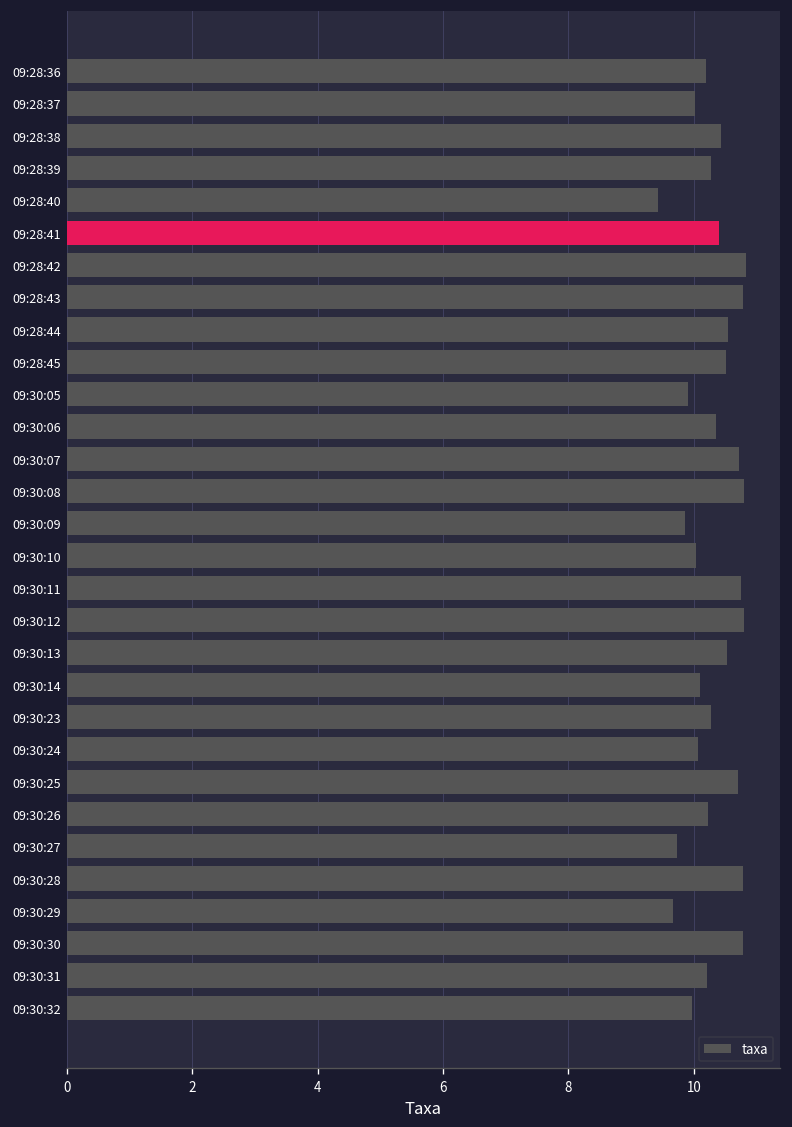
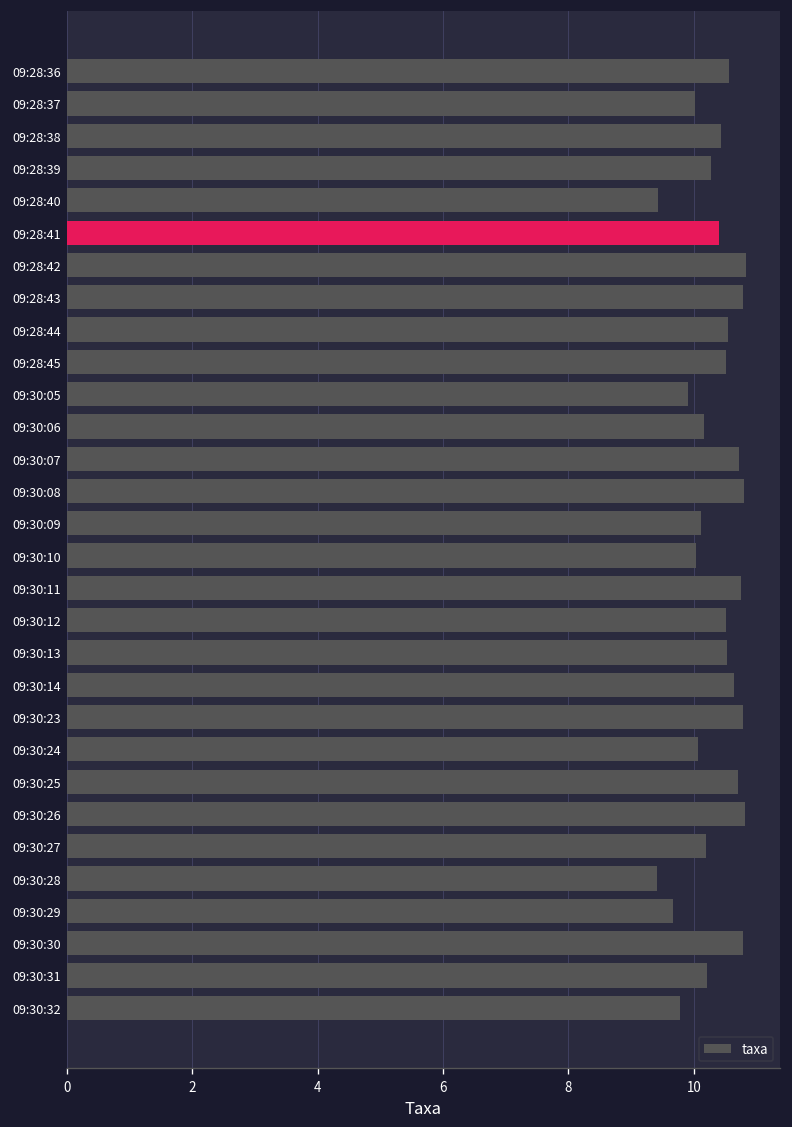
09:28:36: 10.2 -> 10.6
09:30:06: 10.4 -> 10.2
09:30:09: 9.9 -> 10.1
09:30:12: 10.8 -> 10.5
09:30:14: 10.1 -> 10.6
09:30:23: 10.3 -> 10.8
09:30:26: 10.2 -> 10.8
09:30:27: 9.7 -> 10.2
09:30:28: 10.8 -> 9.4
09:30:32: 10.0 -> 9.8
